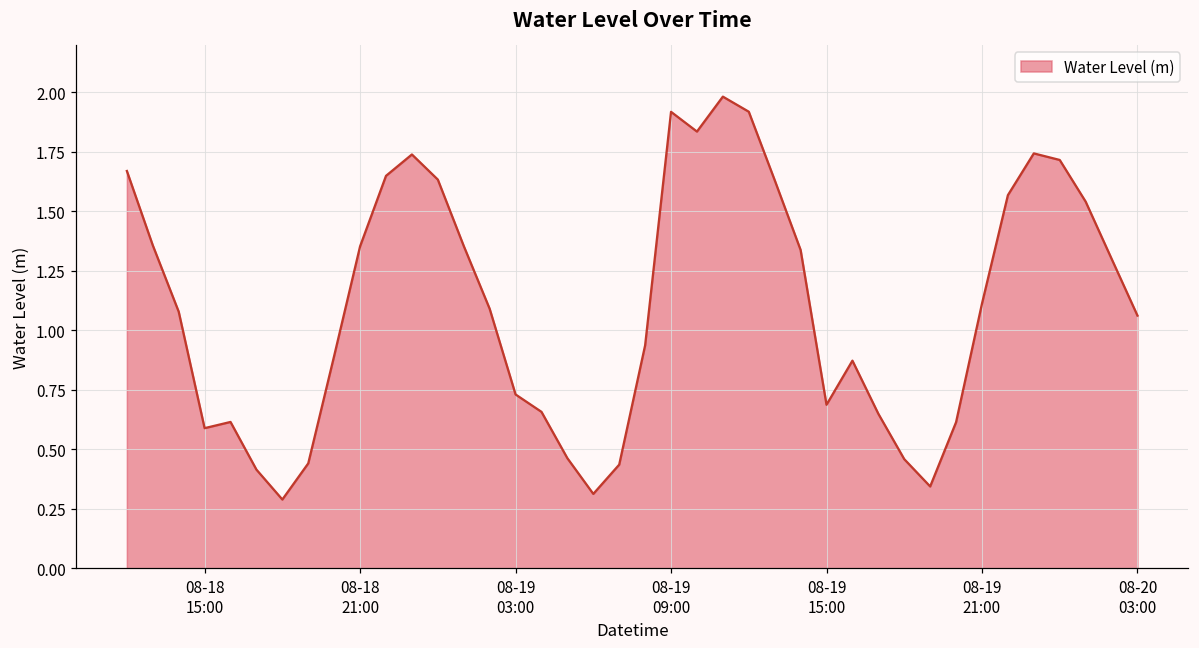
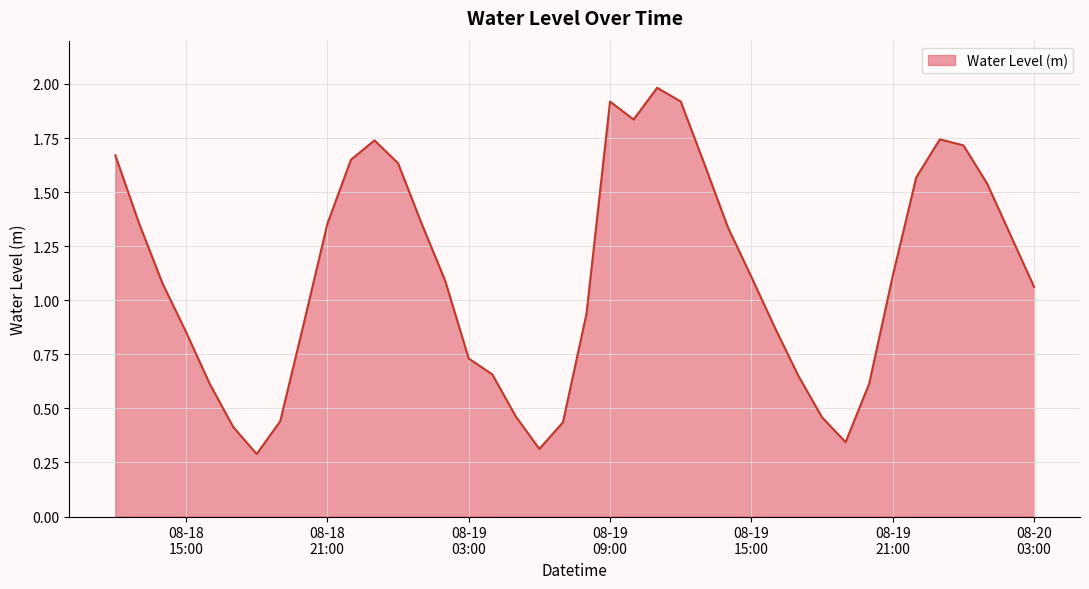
08-18 15:00: 0.59 -> 0.85
08-19 15:00: 0.69 -> 1.11
